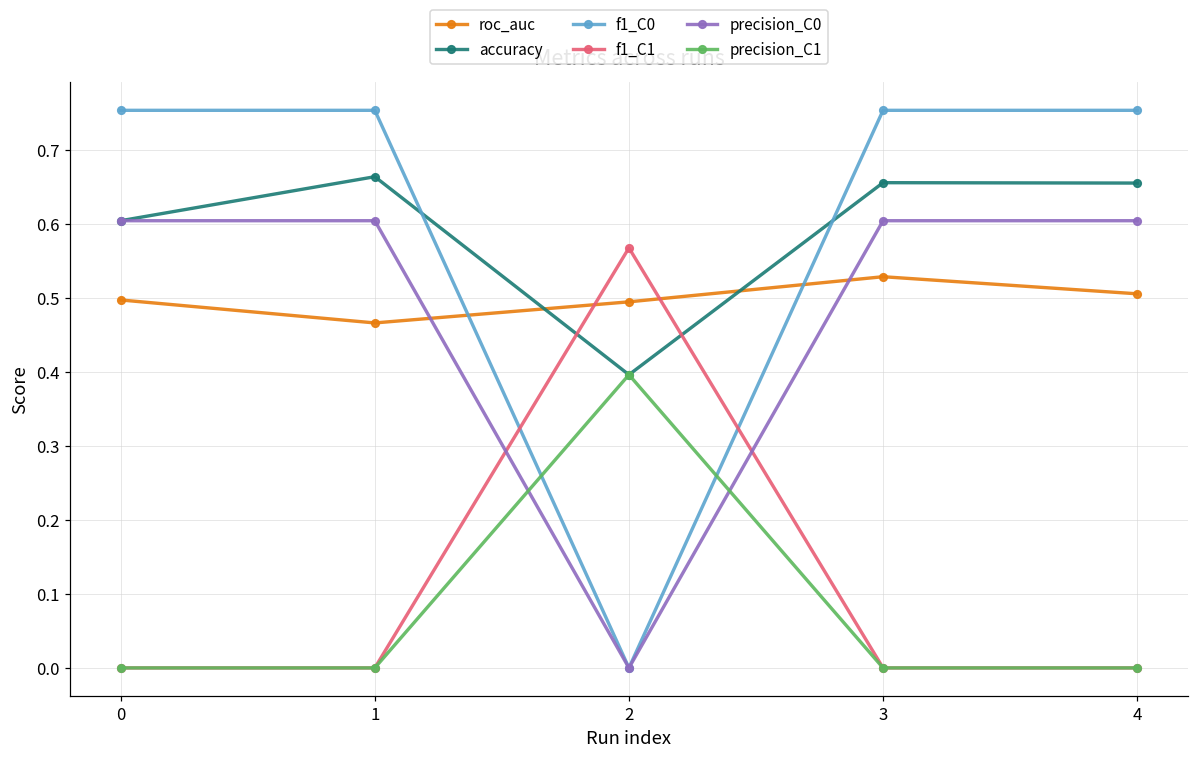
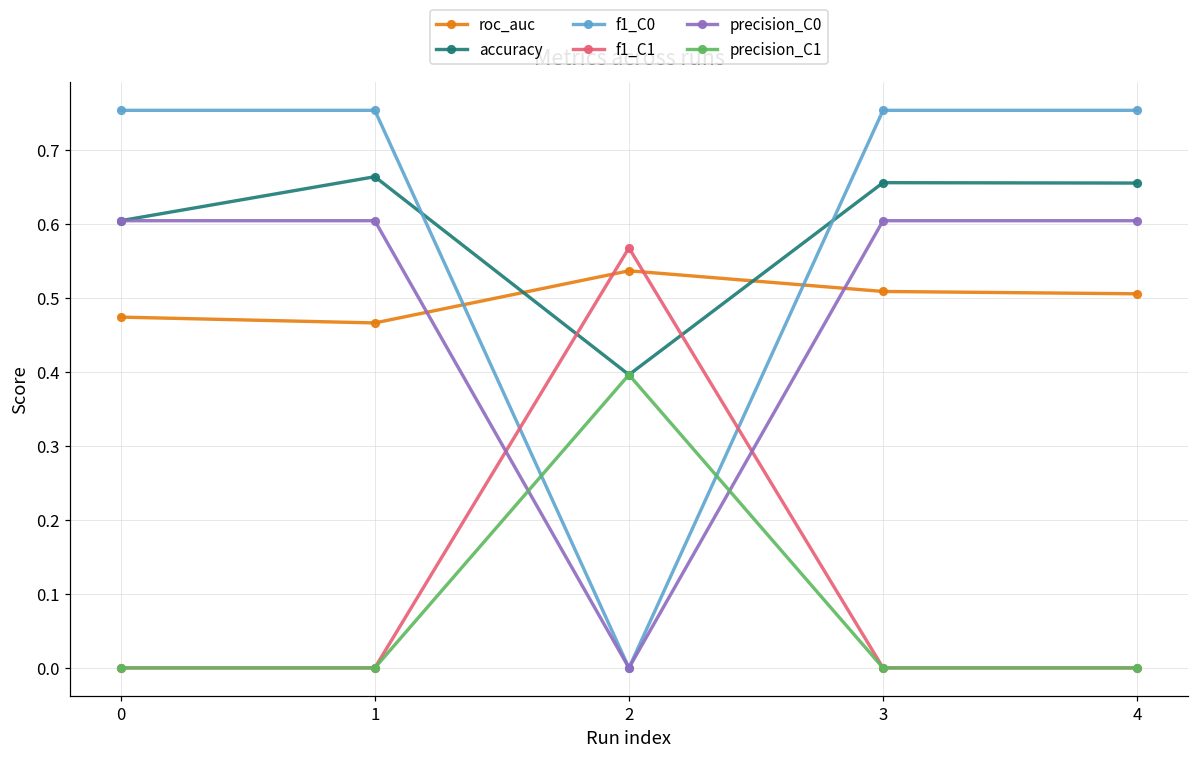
roc_auc, 0: 0.50 -> 0.47
roc_auc, 2: 0.49 -> 0.54
roc_auc, 3: 0.53 -> 0.51
